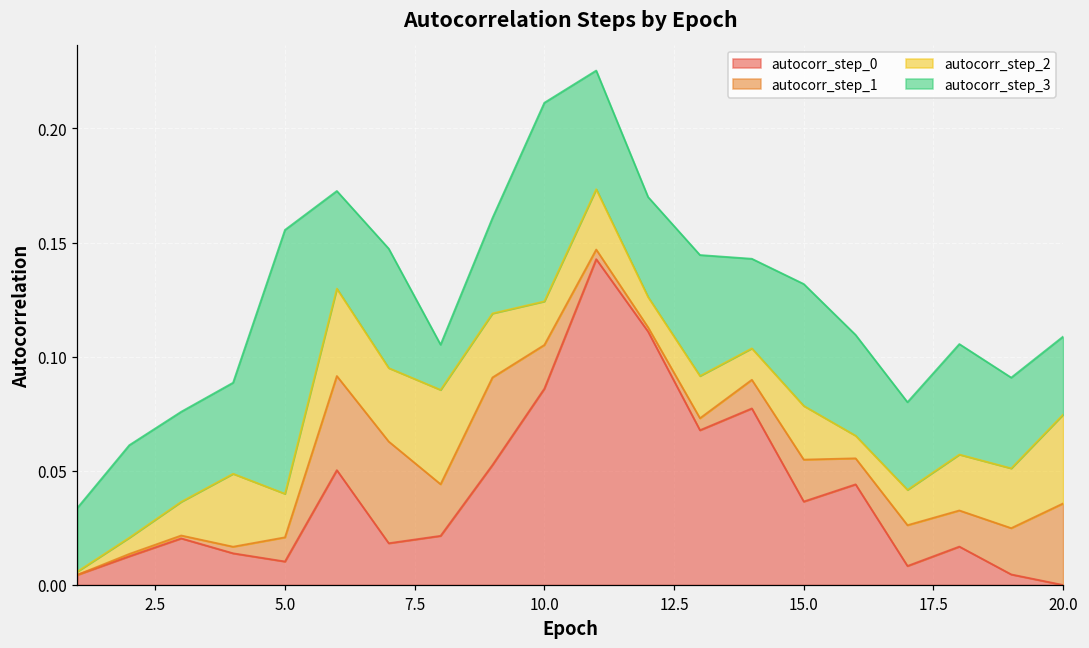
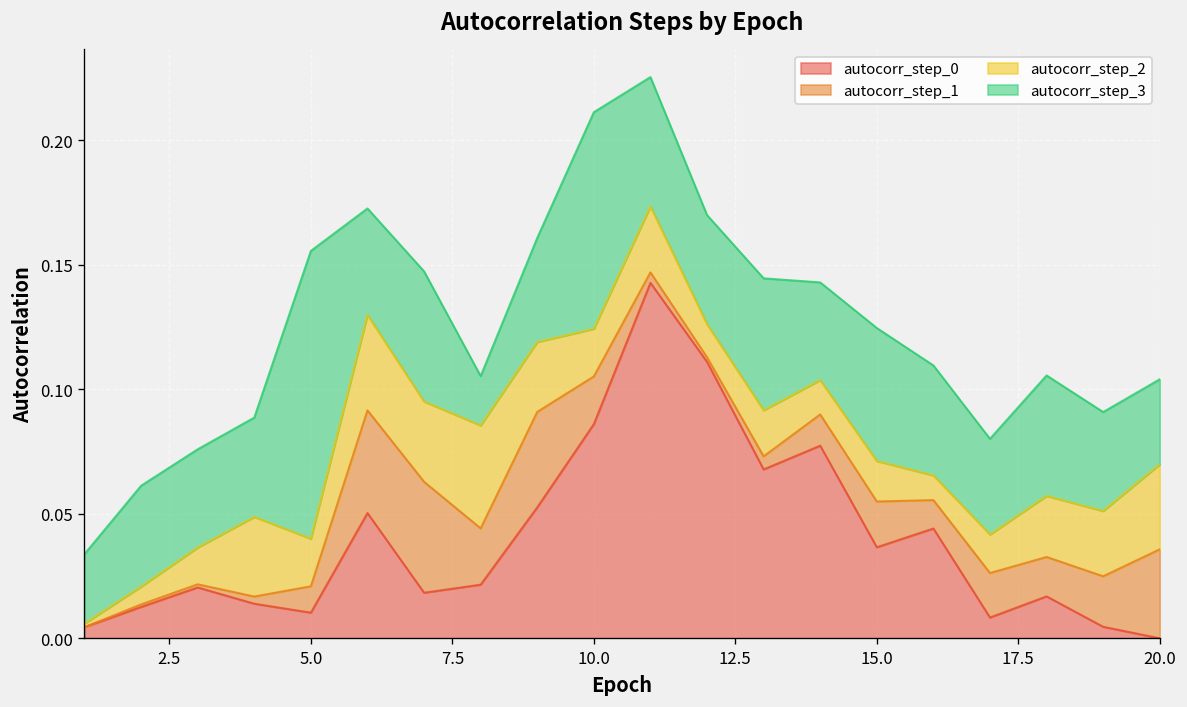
autocorr_step_2, 15.0: 0.024 -> 0.016
autocorr_step_2, 20.0: 0.039 -> 0.034
